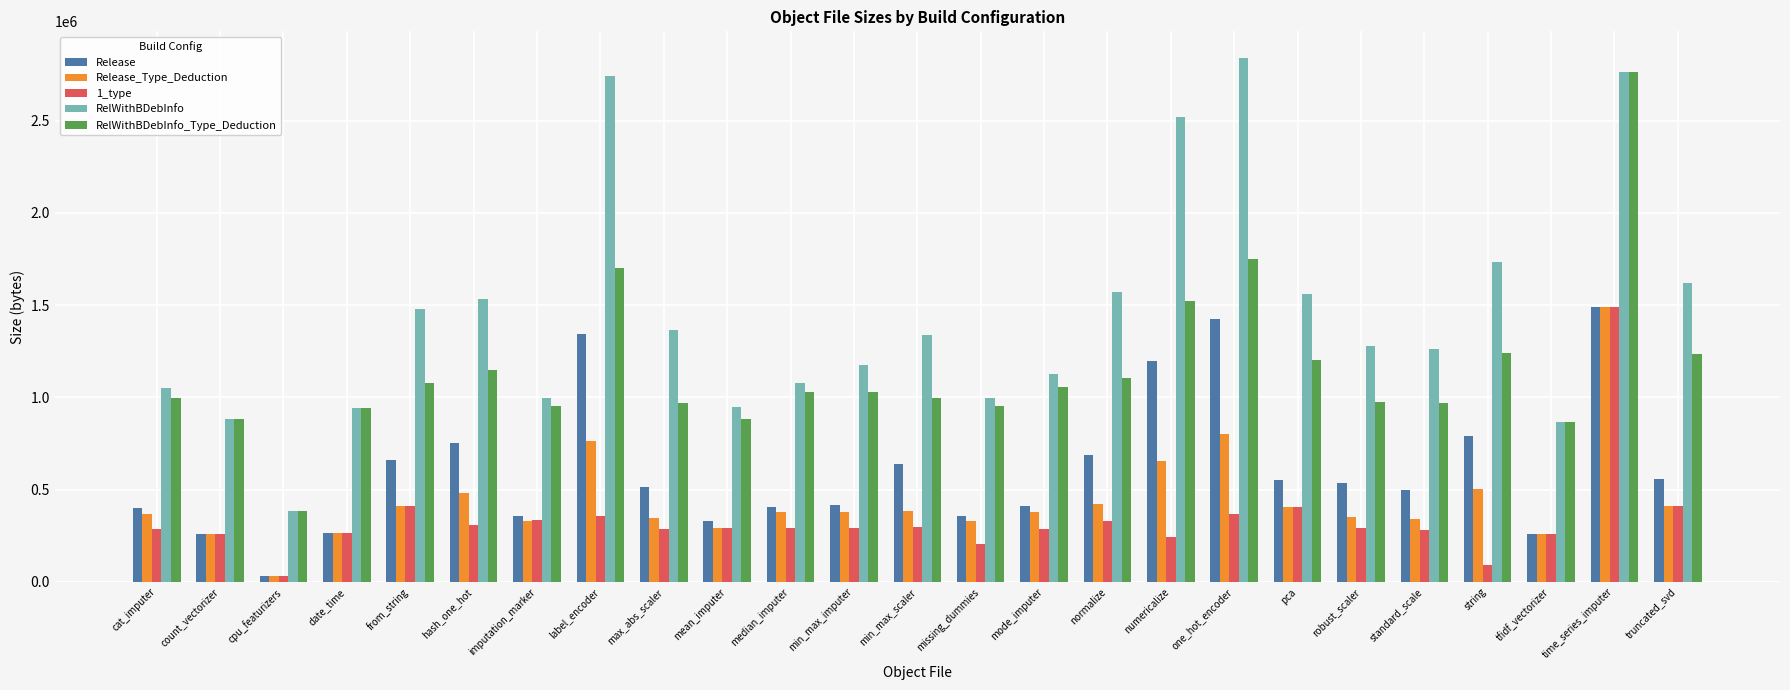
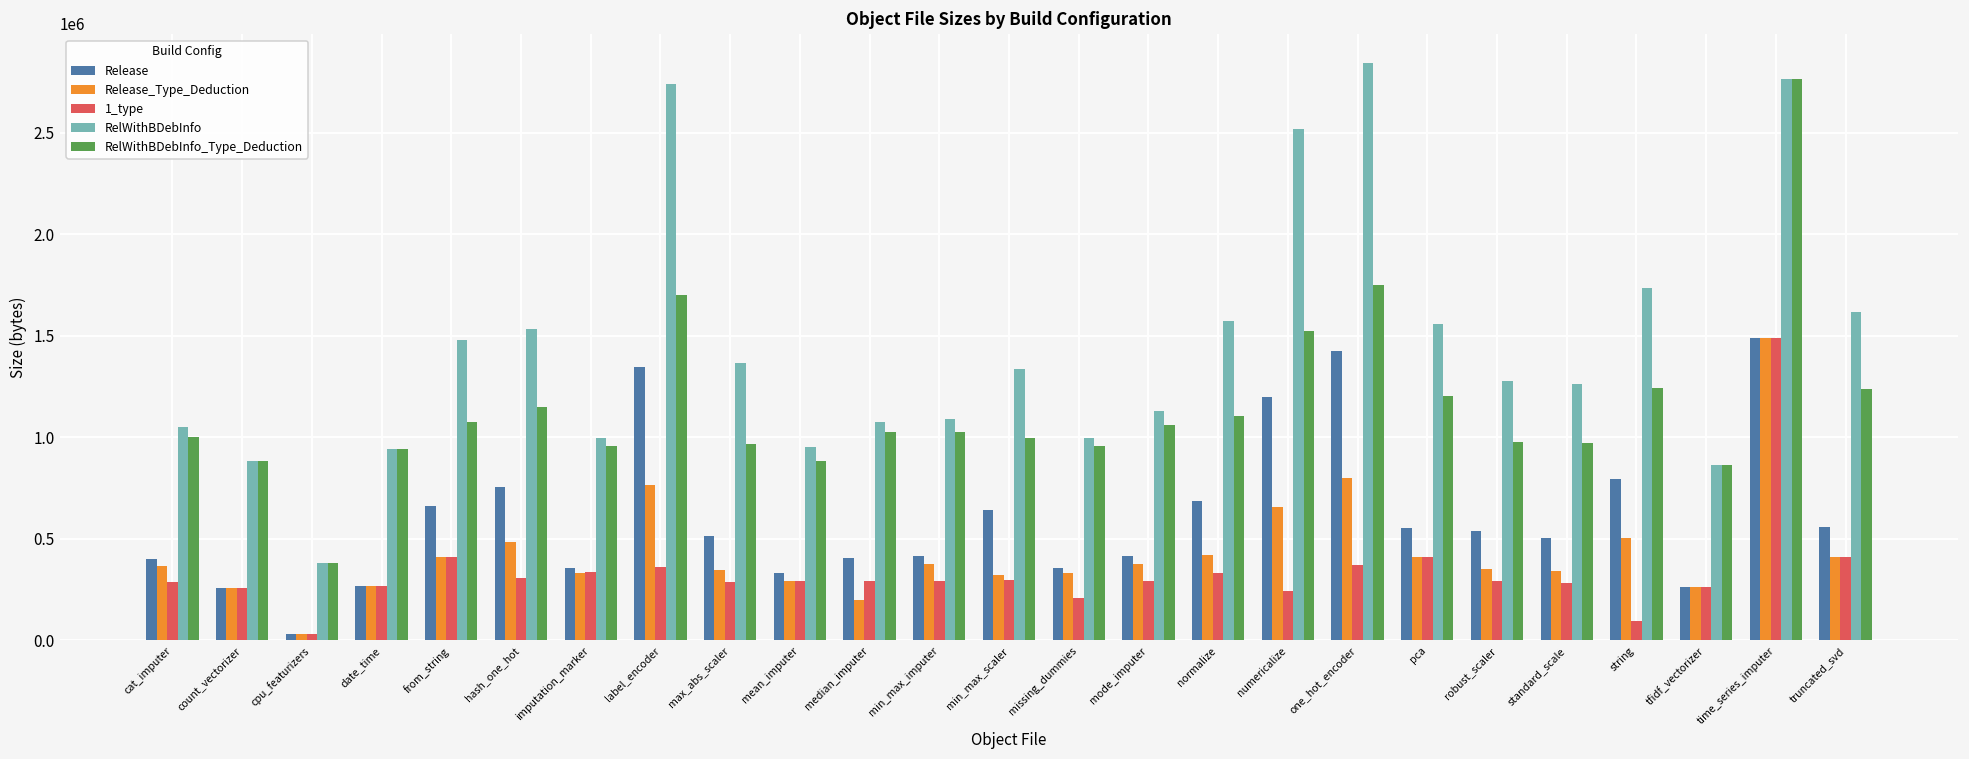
Release_Type_Deduction, median_imputer: 380000 -> 200000
RelWithBDebInfo, min_max_imputer: 1180000 -> 1090000
Release_Type_Deduction, min_max_scaler: 380000 -> 320000
